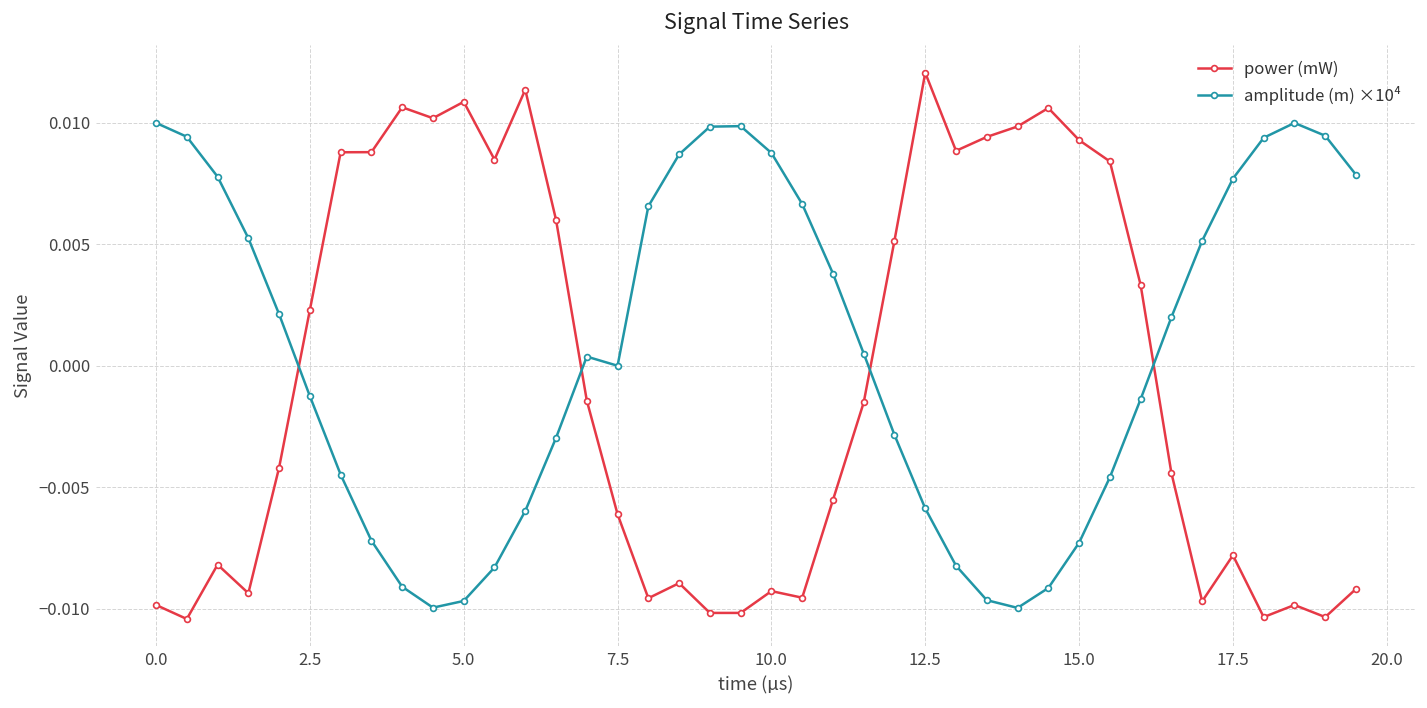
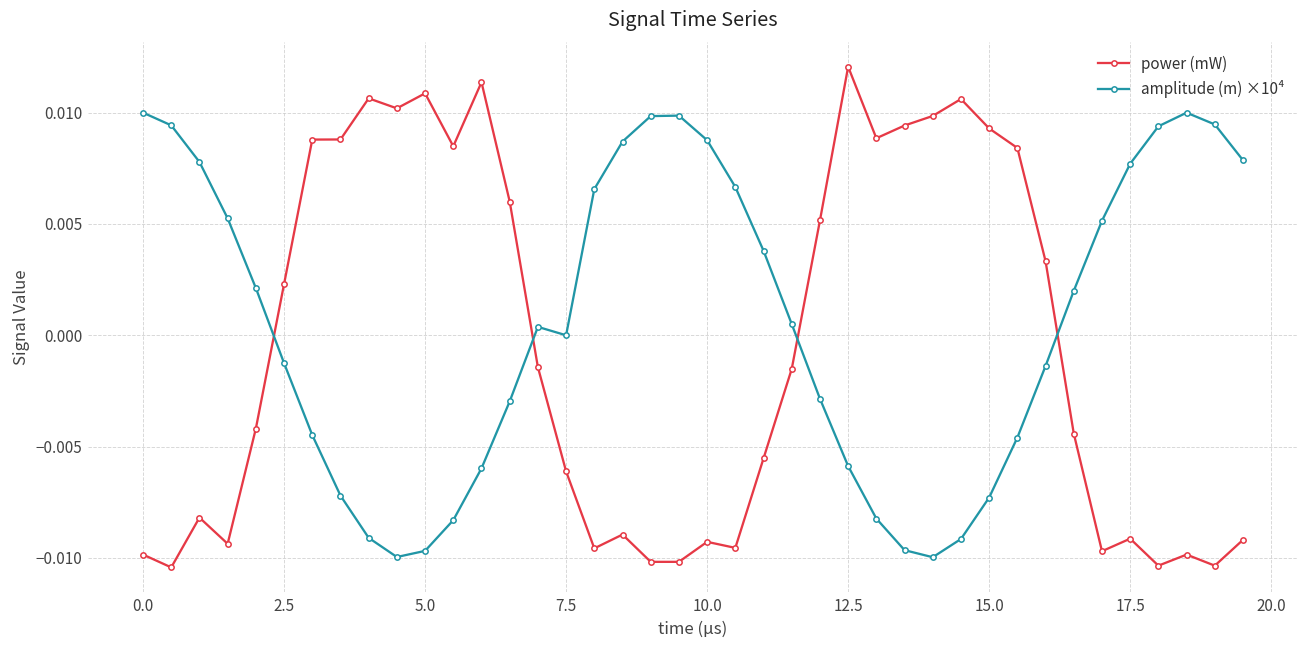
power (mW), 17.5: -0.0078 -> -0.0091
